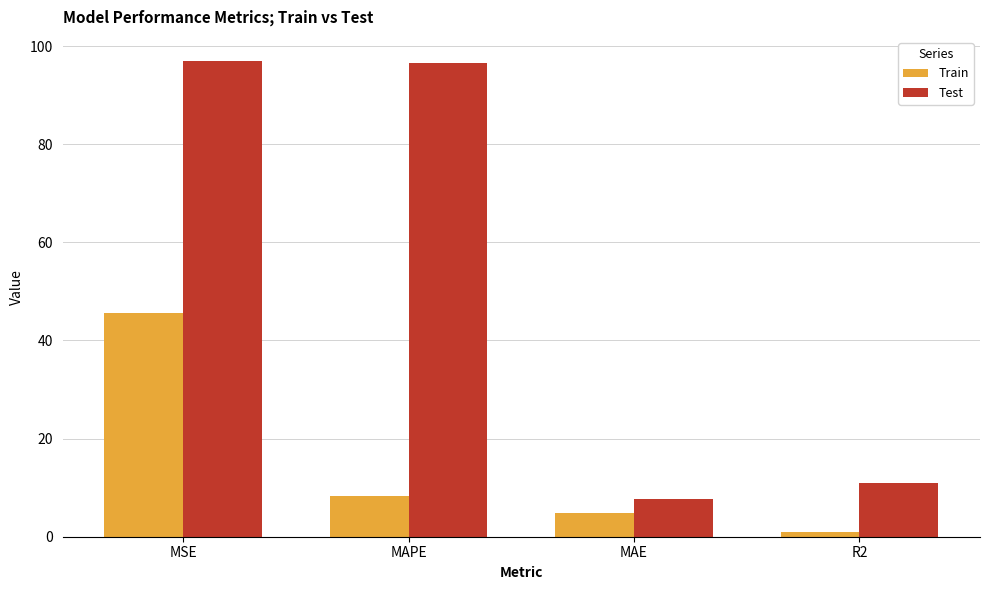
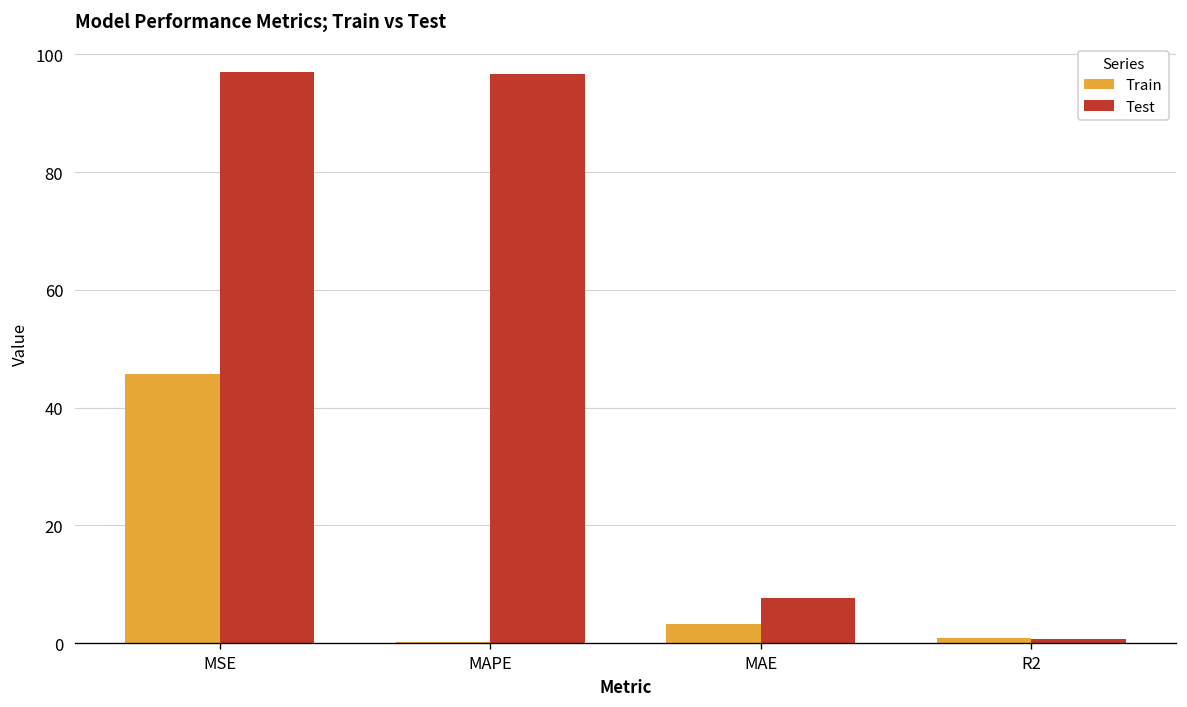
Train, MAPE: 8 -> 0
Train, MAE: 5 -> 3
Test, R2: 11 -> 1
